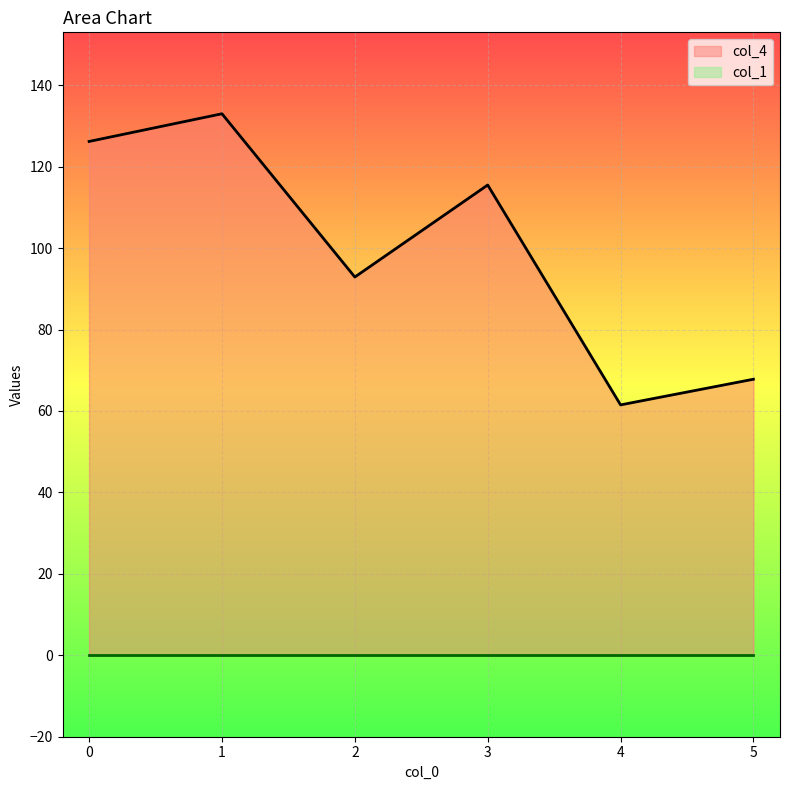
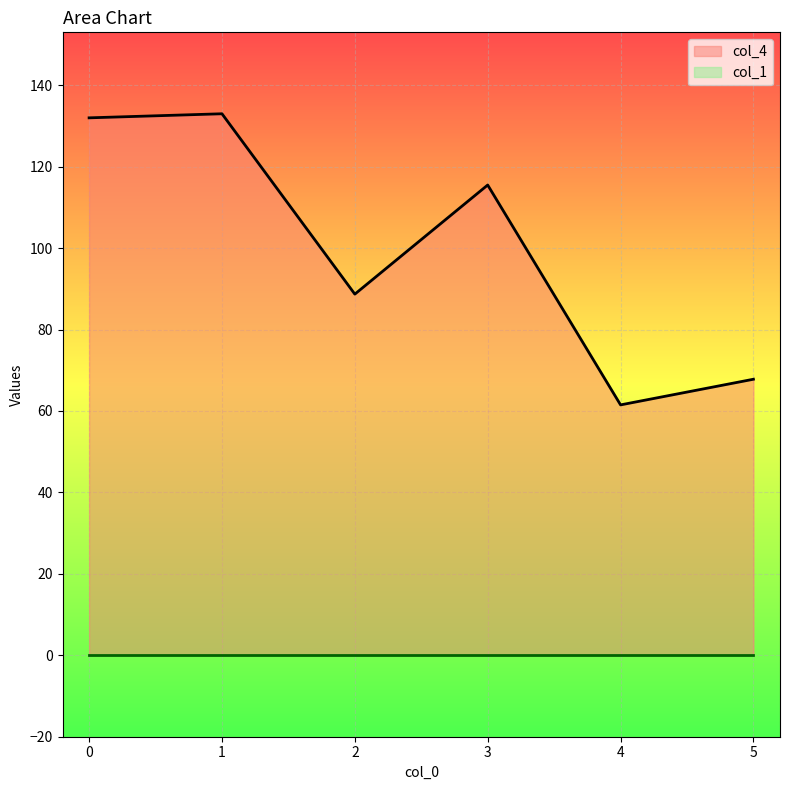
col_4, 0: 126 -> 132
col_4, 2: 93 -> 89
